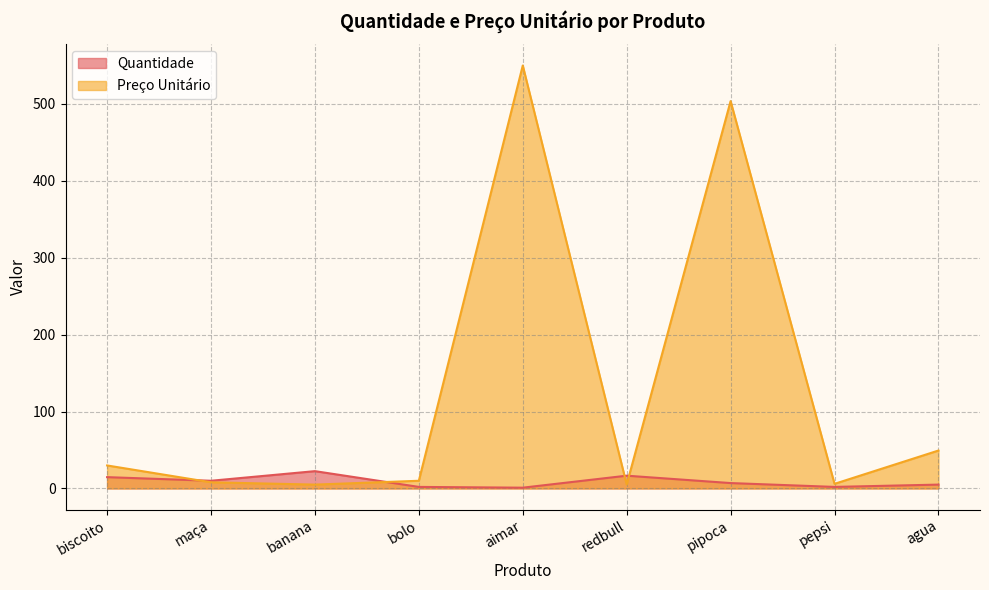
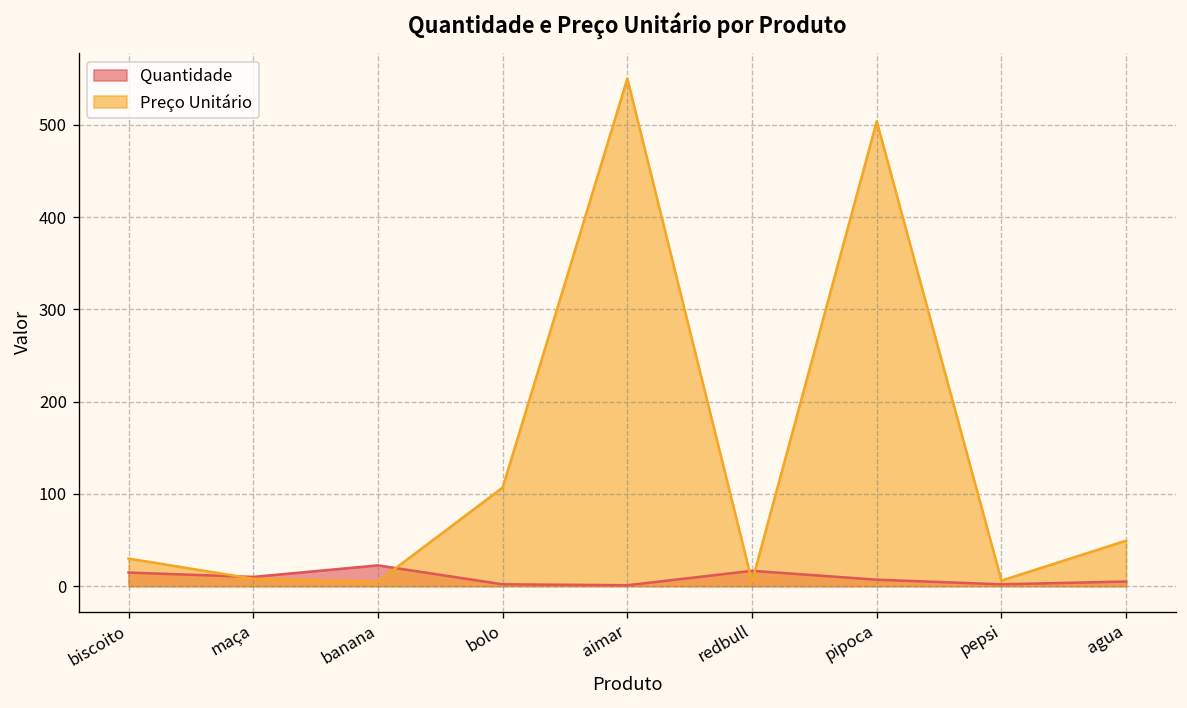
Preço Unitário, bolo: 10 -> 110
